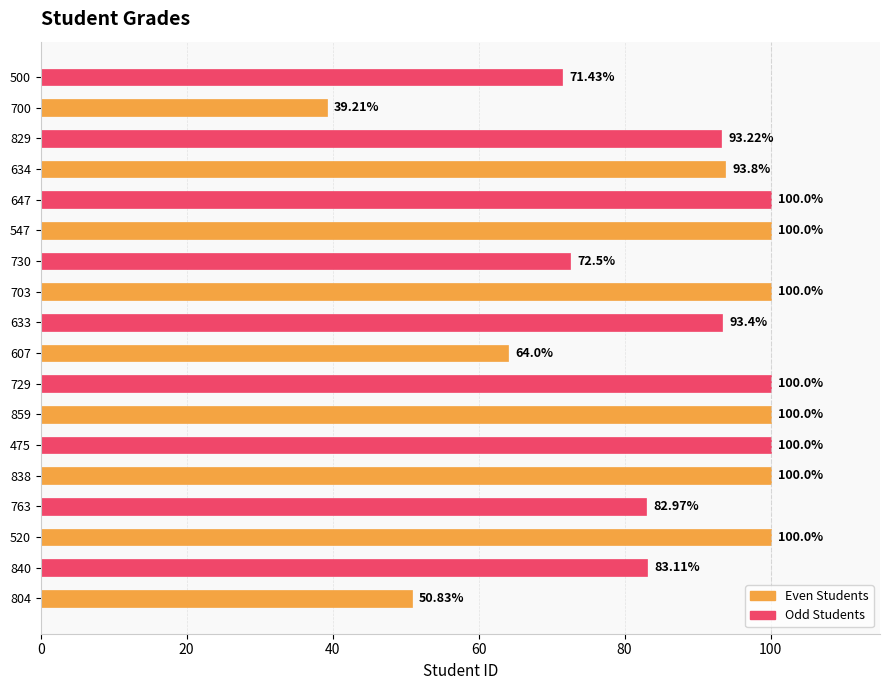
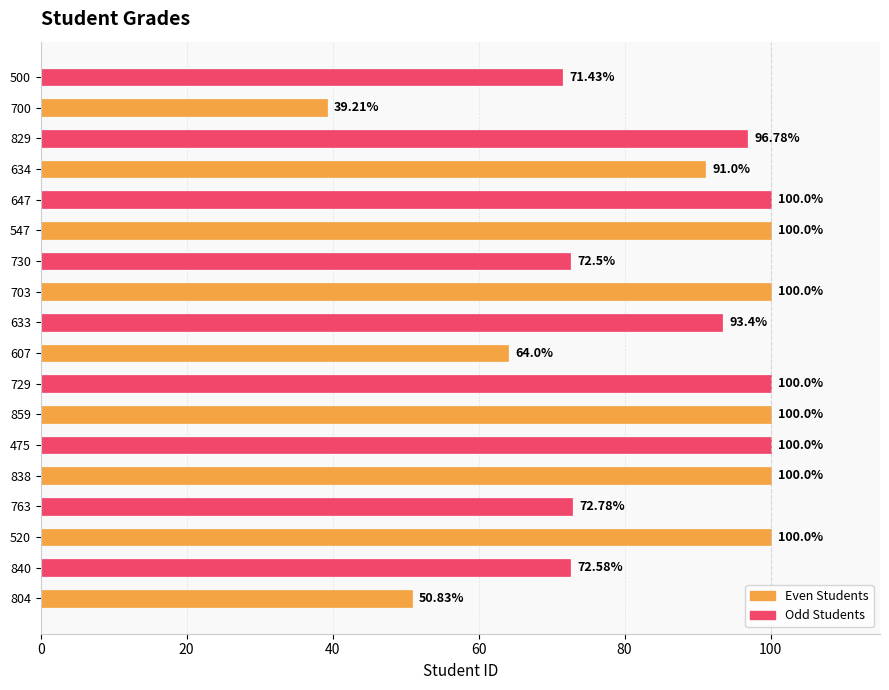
829: 93.22% -> 96.78%
634: 93.8% -> 91.0%
763: 82.97% -> 72.78%
840: 83.11% -> 72.58%
